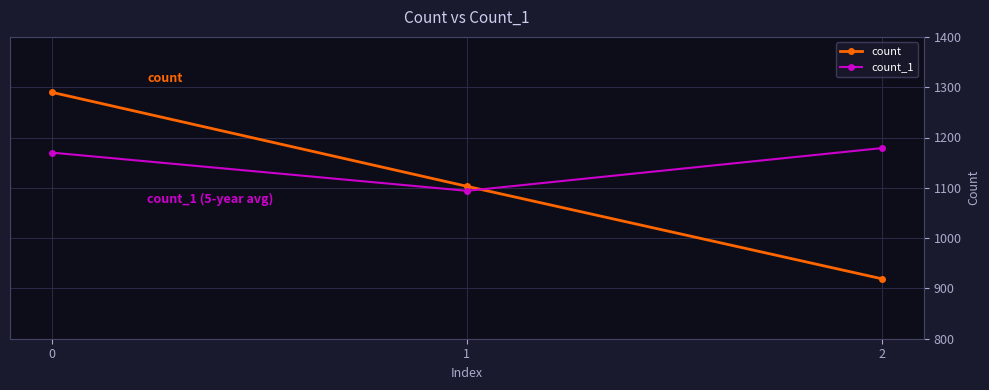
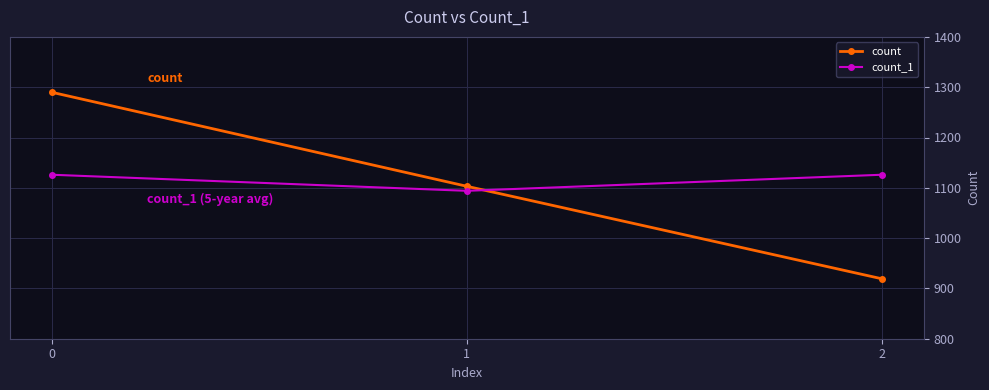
count_1, 0: 1170 -> 1130
count_1, 2: 1180 -> 1130
